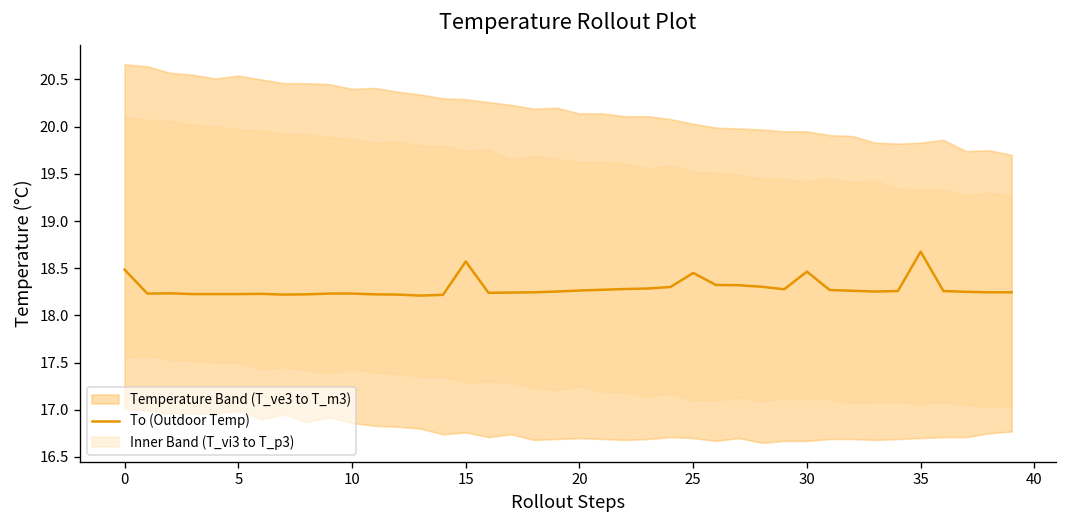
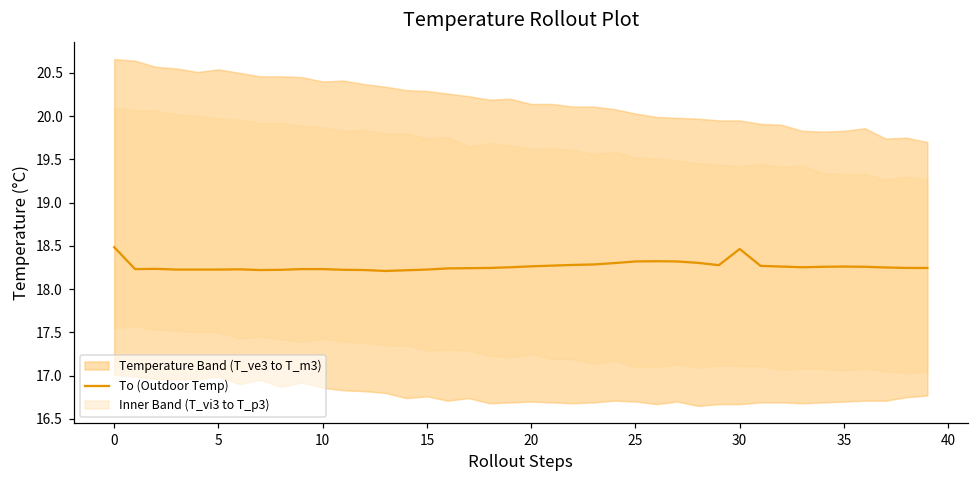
To (Outdoor Temp), 15: 18.6 -> 18.2
To (Outdoor Temp), 25: 18.4 -> 18.3
To (Outdoor Temp), 35: 18.7 -> 18.3
